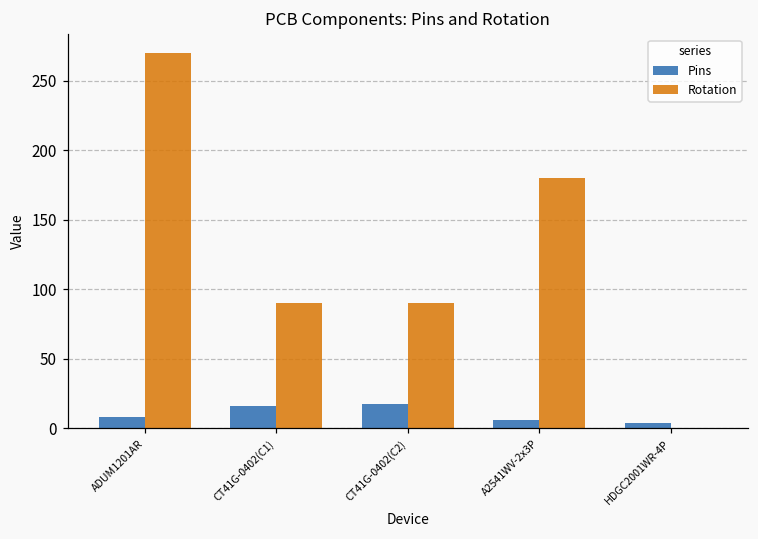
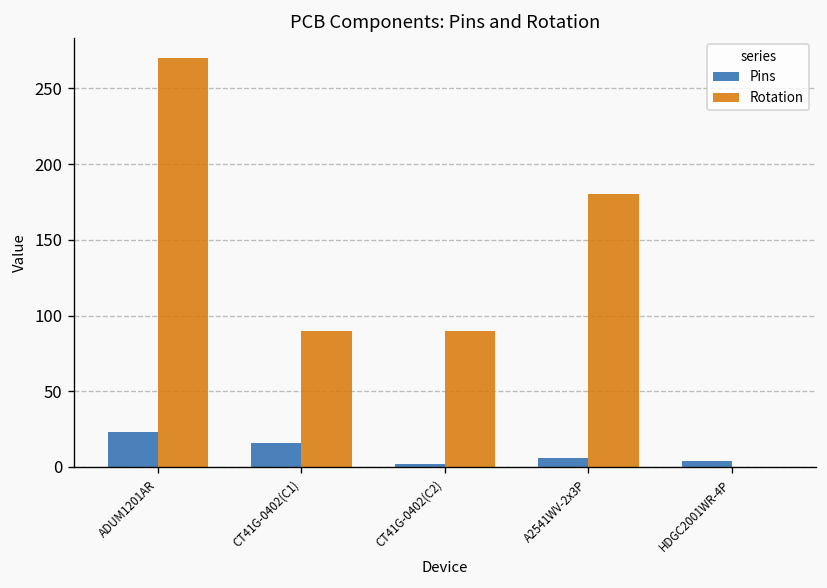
Pins, ADUM1201AR: 8 -> 23
Pins, CT41G-0402(C2): 17 -> 2
